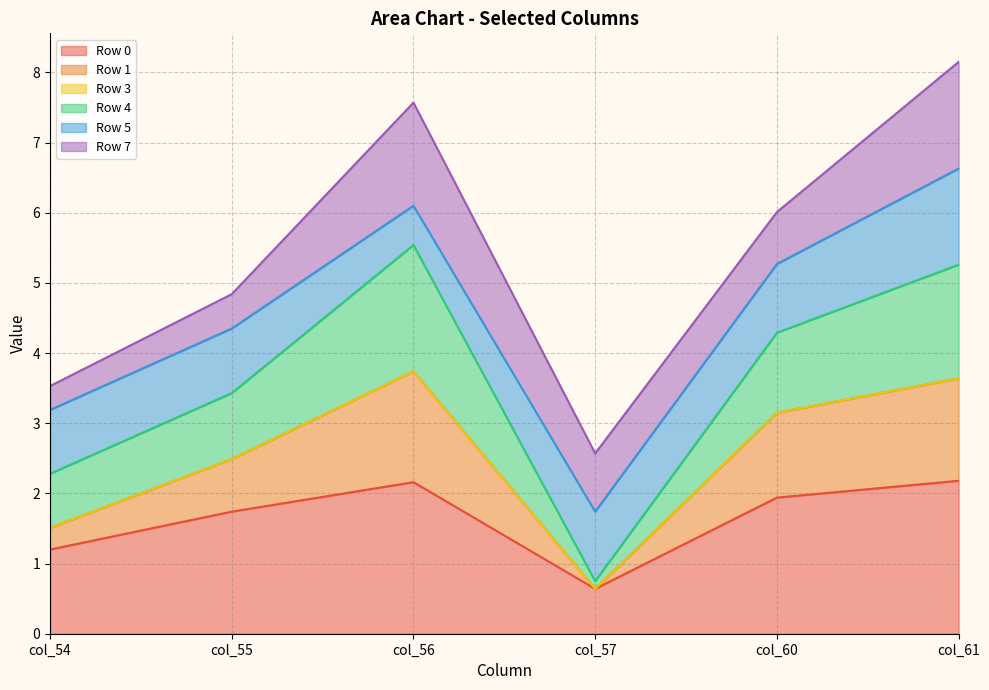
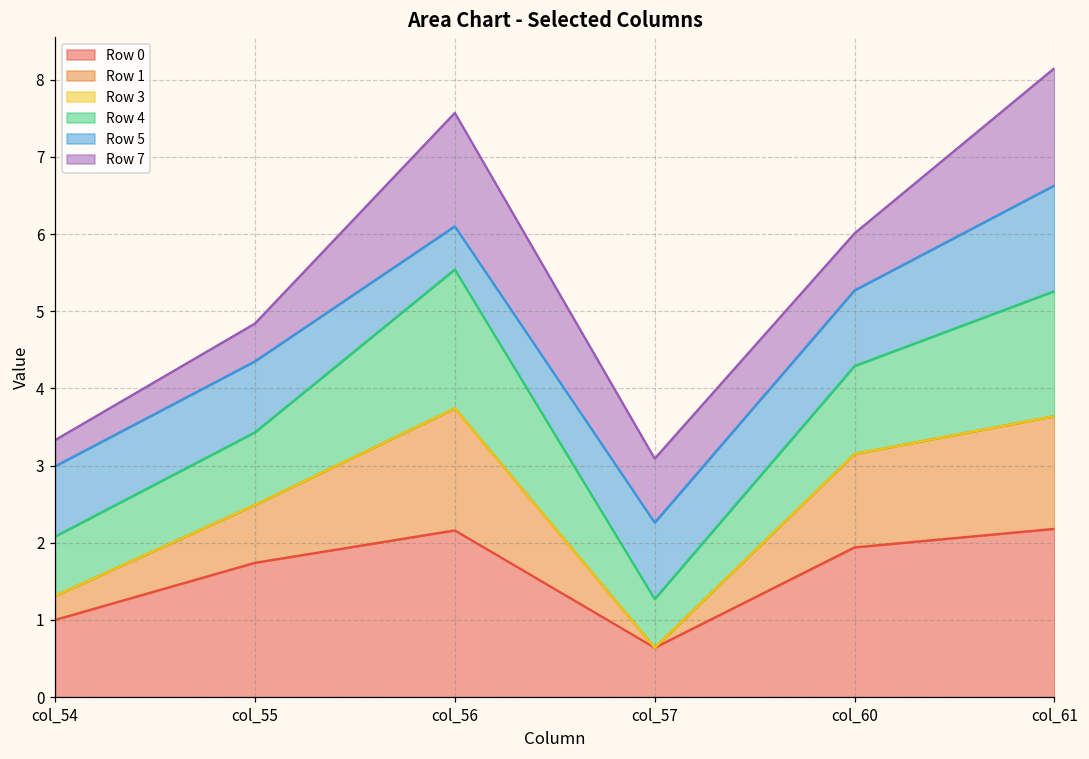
Row 0, col_54: 1.2 -> 1.0
Row 4, col_57: 0.1 -> 0.6
